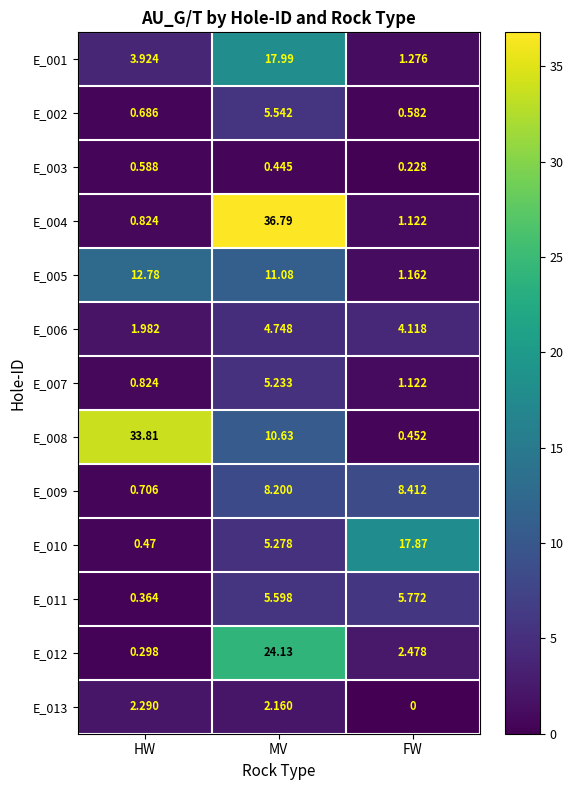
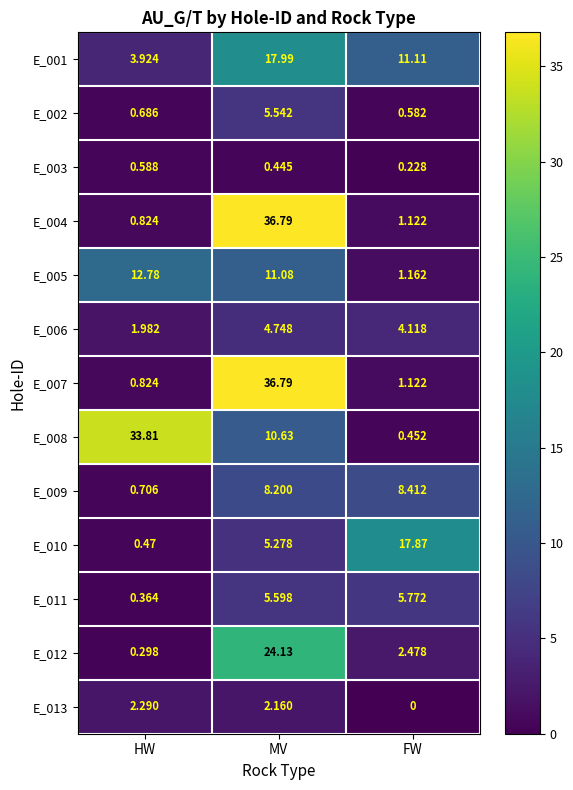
E_001, FW: 1.276 -> 11.11
E_007, MV: 5.233 -> 36.79
